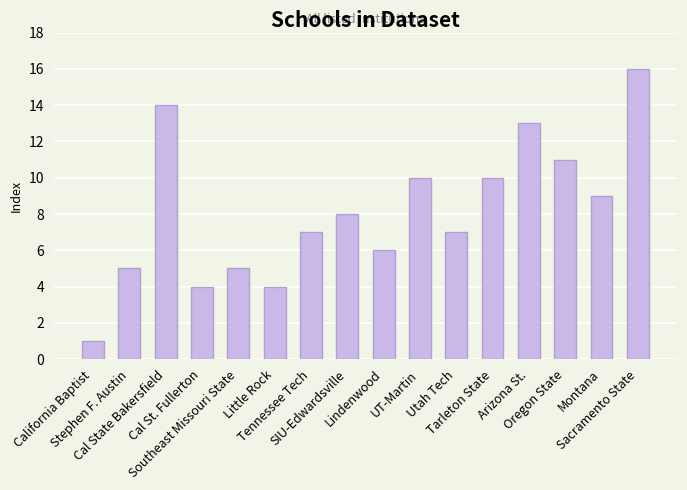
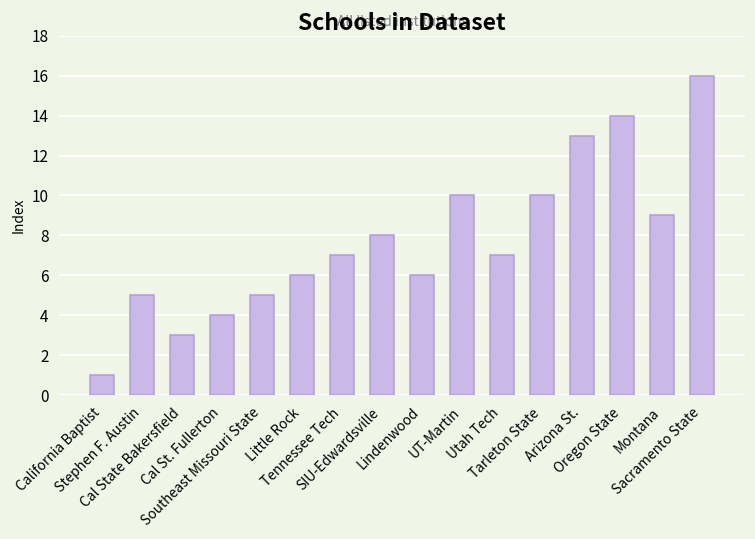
Cal State Bakersfield: 14 -> 3
Little Rock: 4 -> 6
Oregon State: 11 -> 14
